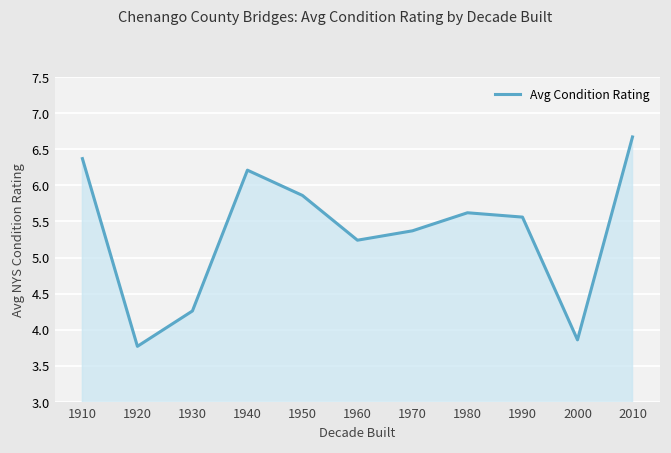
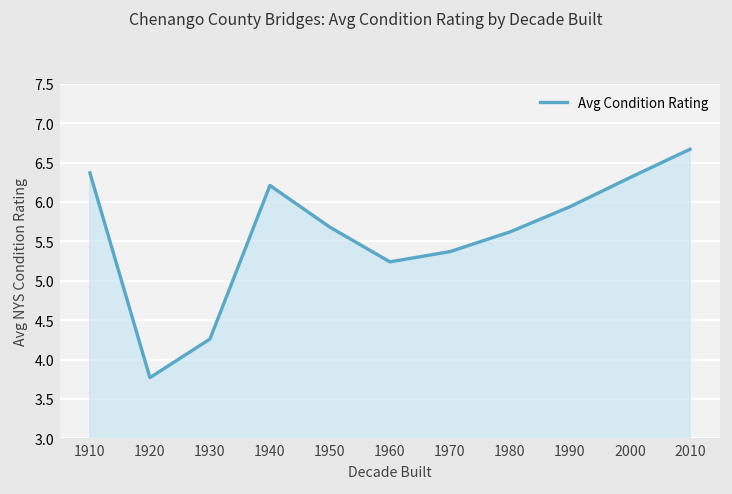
1950: 5.9 -> 5.7
1990: 5.6 -> 5.9
2000: 3.9 -> 6.3
